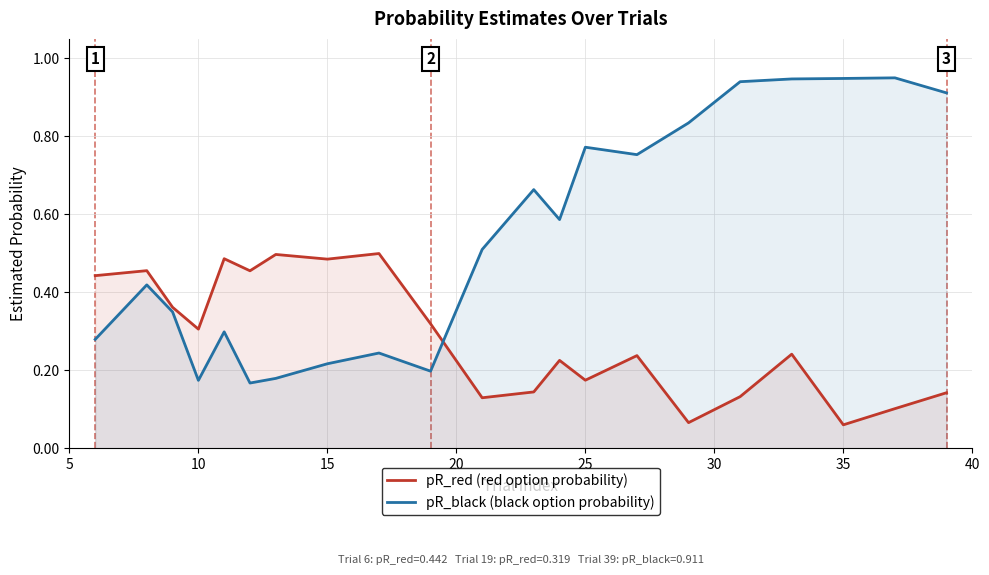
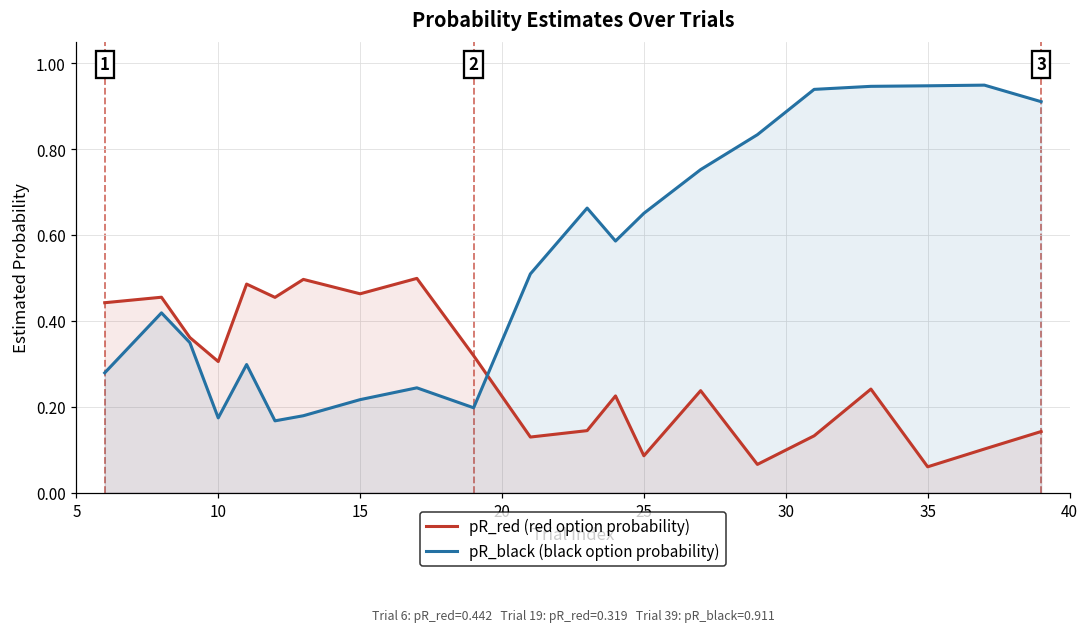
pR_red (red option probability), 15: 0.48 -> 0.46
pR_red (red option probability), 25: 0.17 -> 0.09
pR_black (black option probability), 25: 0.77 -> 0.65
